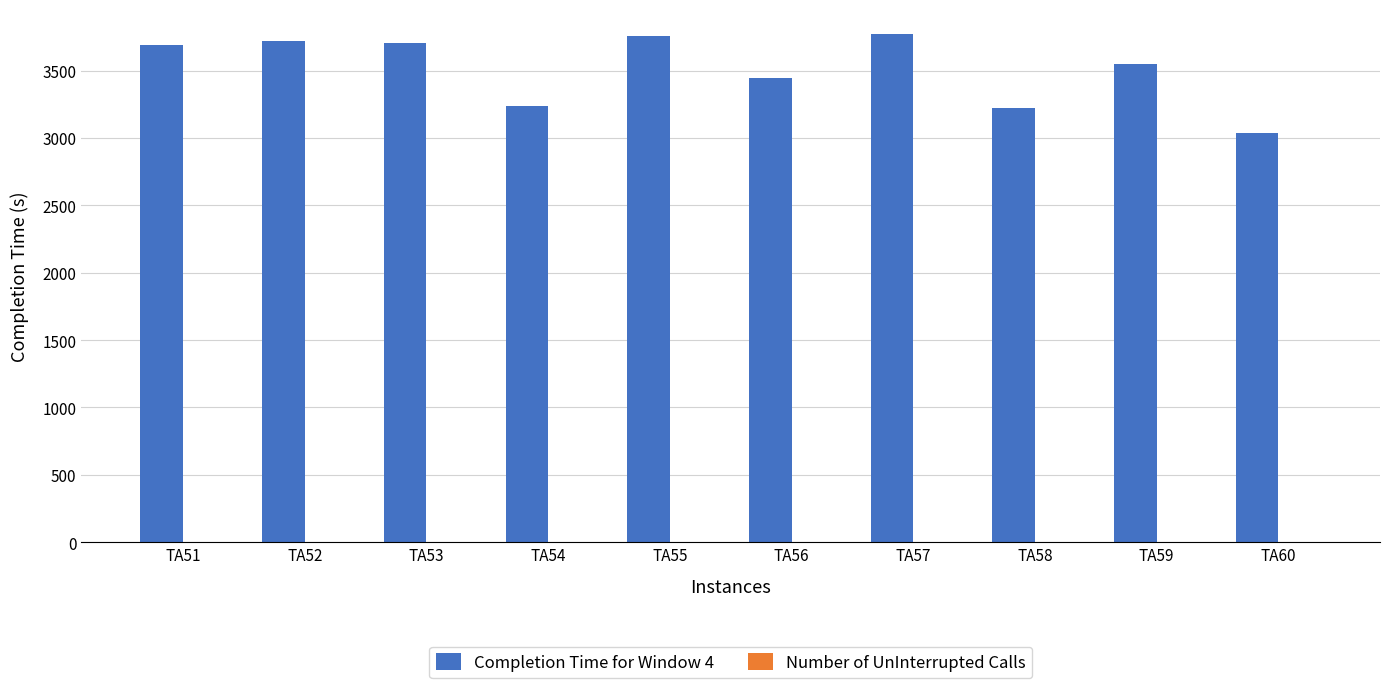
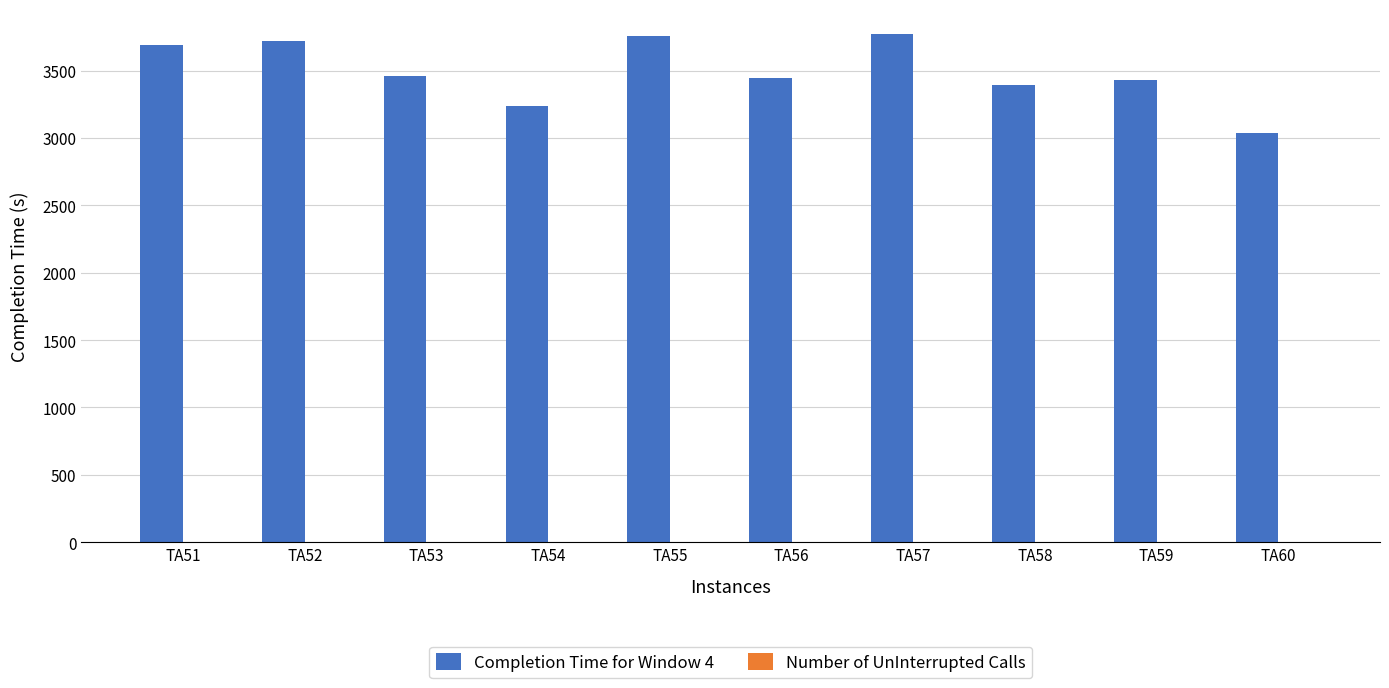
Completion Time for Window 4, TA53: 3710 -> 3460
Completion Time for Window 4, TA58: 3220 -> 3390
Completion Time for Window 4, TA59: 3550 -> 3430
